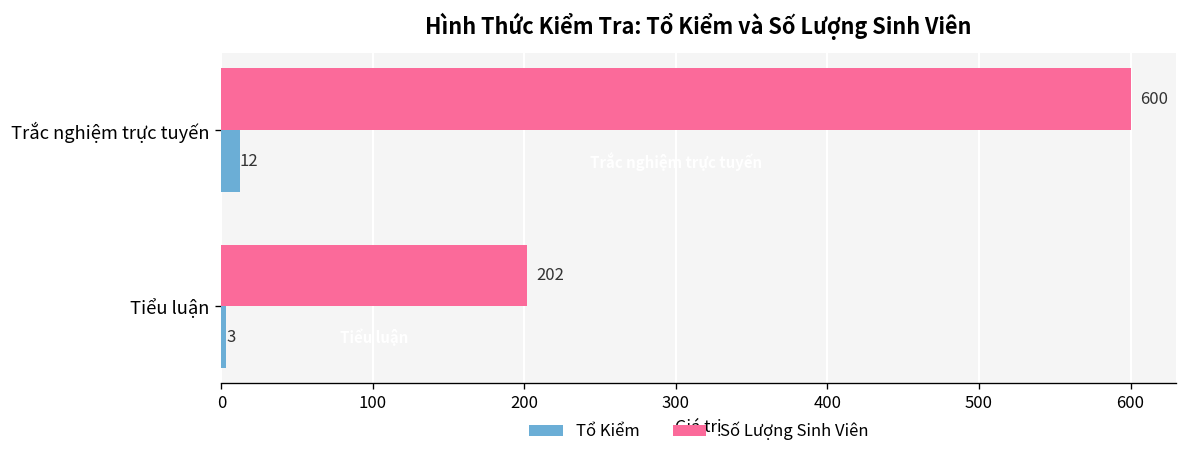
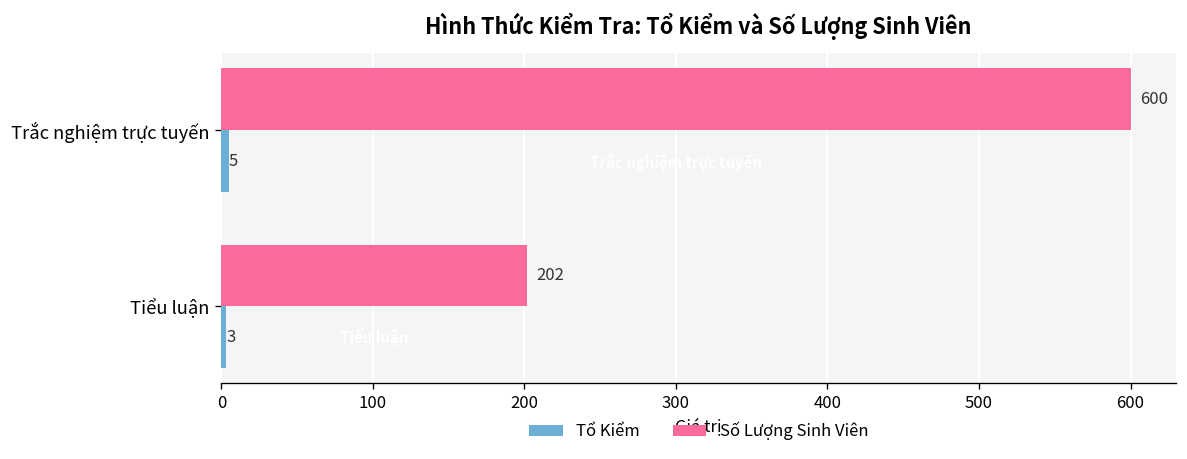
Tổ Kiểm, Trắc nghiệm trực tuyến: 12 -> 5
